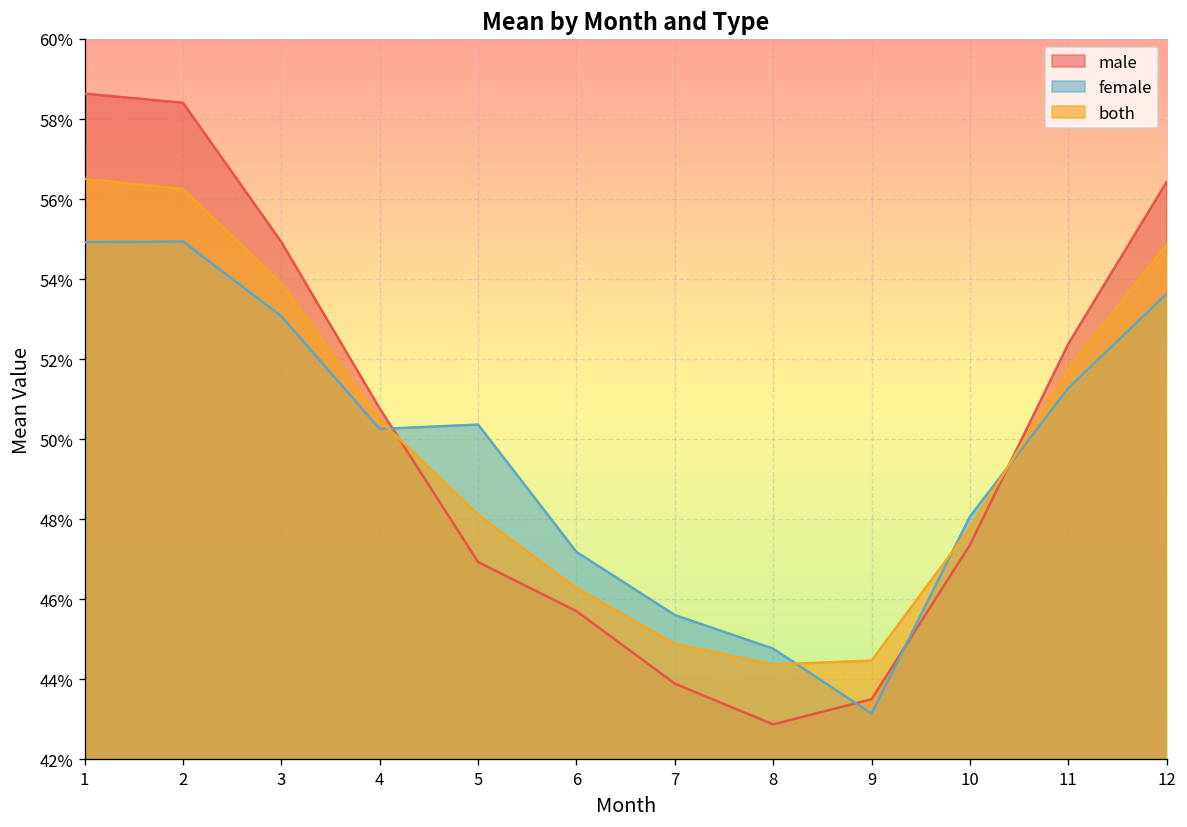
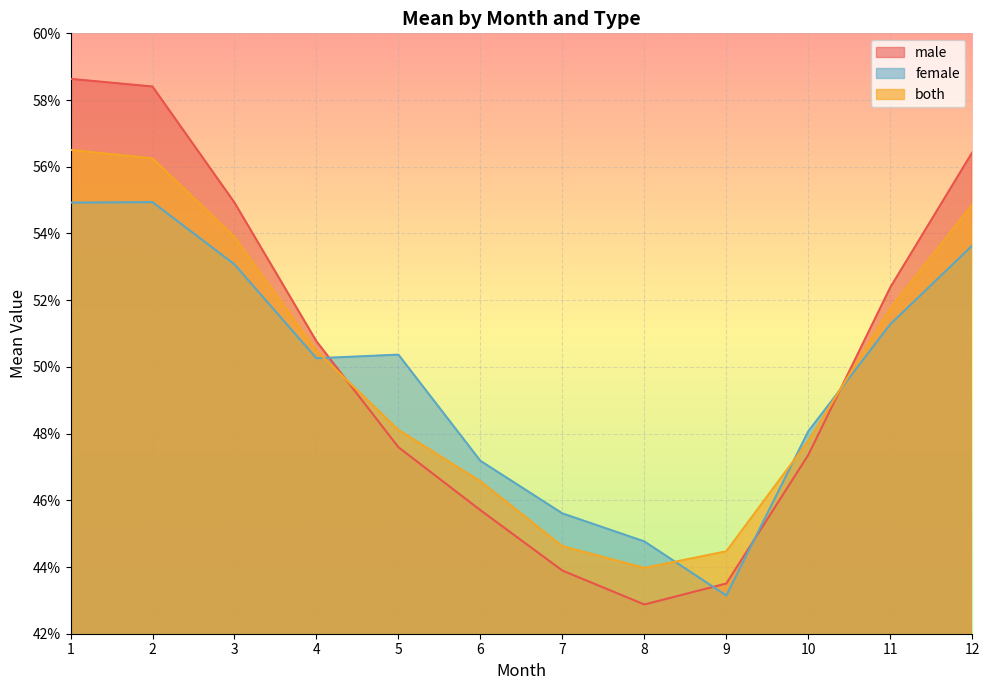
male, 5: 46.9% -> 47.6%
both, 6: 46.3% -> 46.6%
both, 7: 44.9% -> 44.6%
both, 8: 44.4% -> 44.0%
